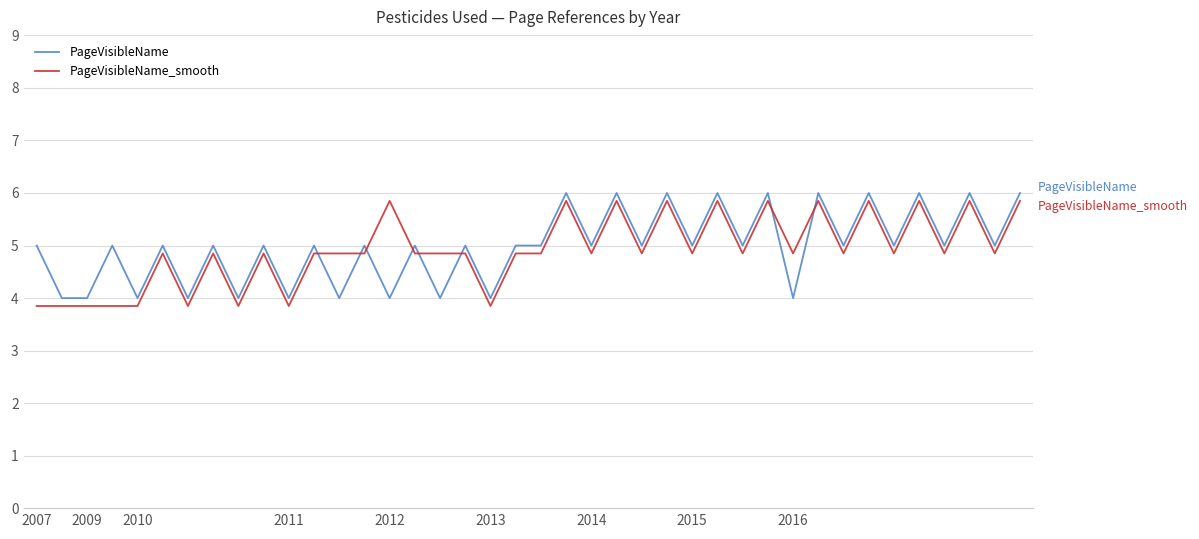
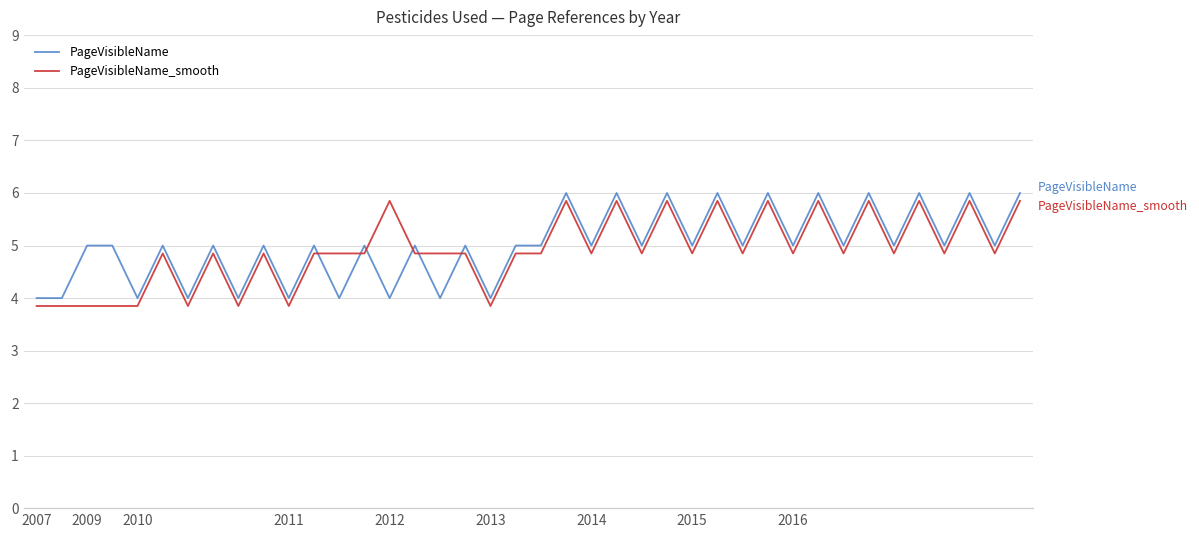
PageVisibleName, 2007: 5 -> 4
PageVisibleName, 2009: 4 -> 5
PageVisibleName, 2016: 4 -> 5
